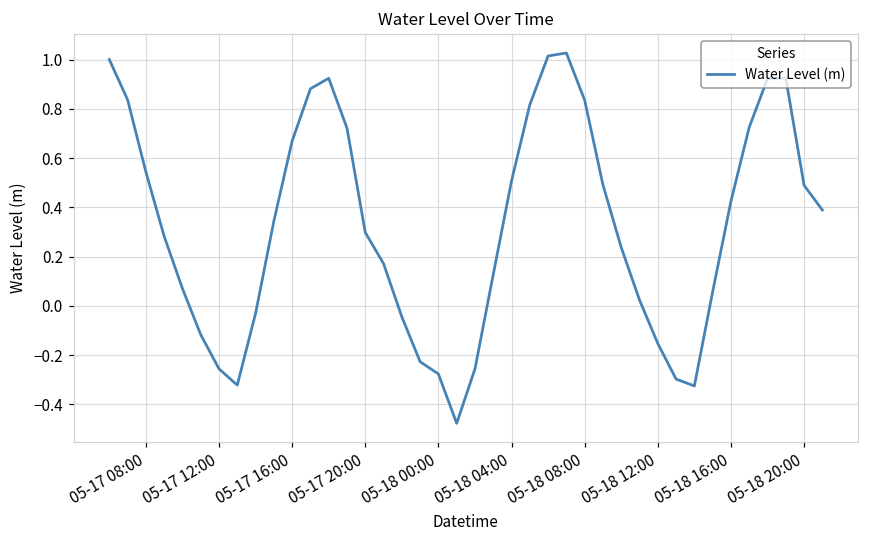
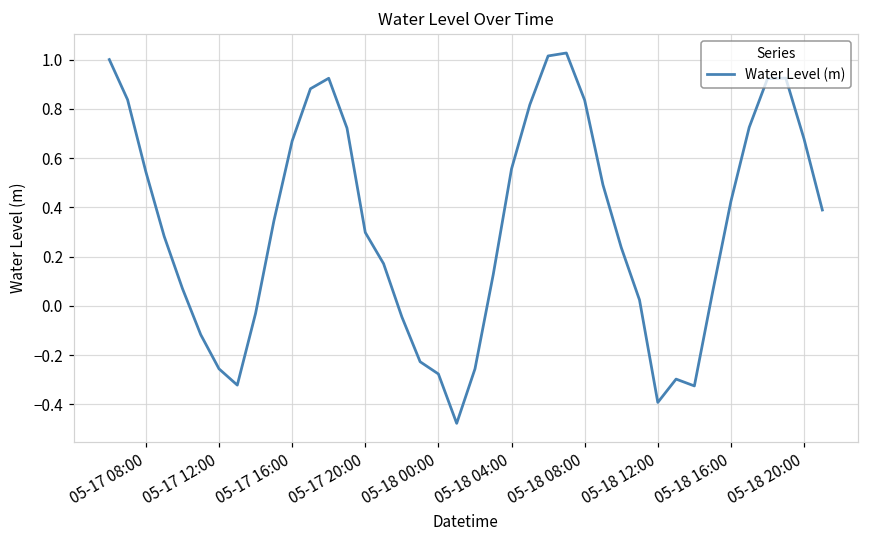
05-18 04:00: 0.51 -> 0.56
05-18 12:00: -0.15 -> -0.39
05-18 20:00: 0.49 -> 0.68
